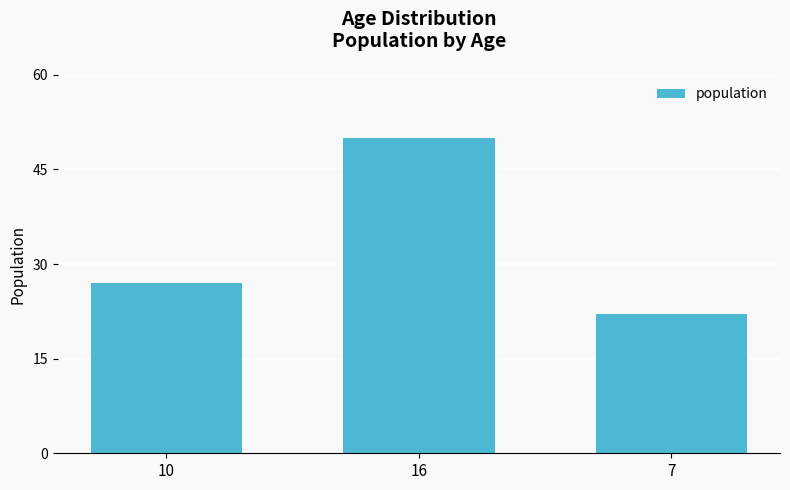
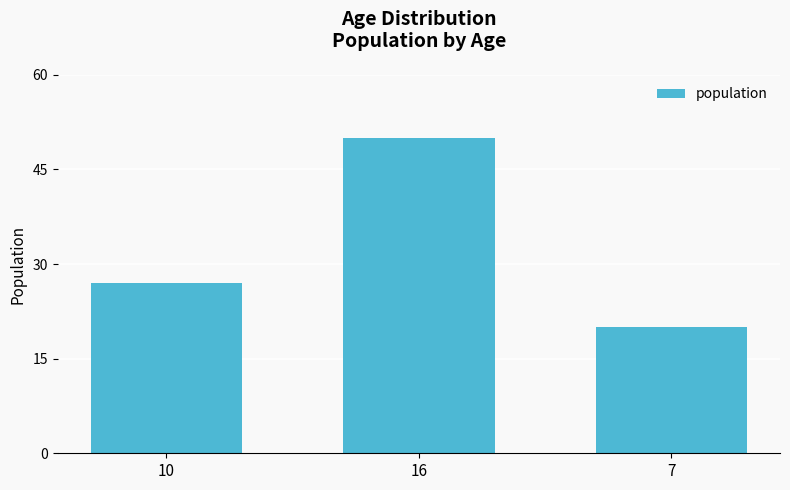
7: 22 -> 20
